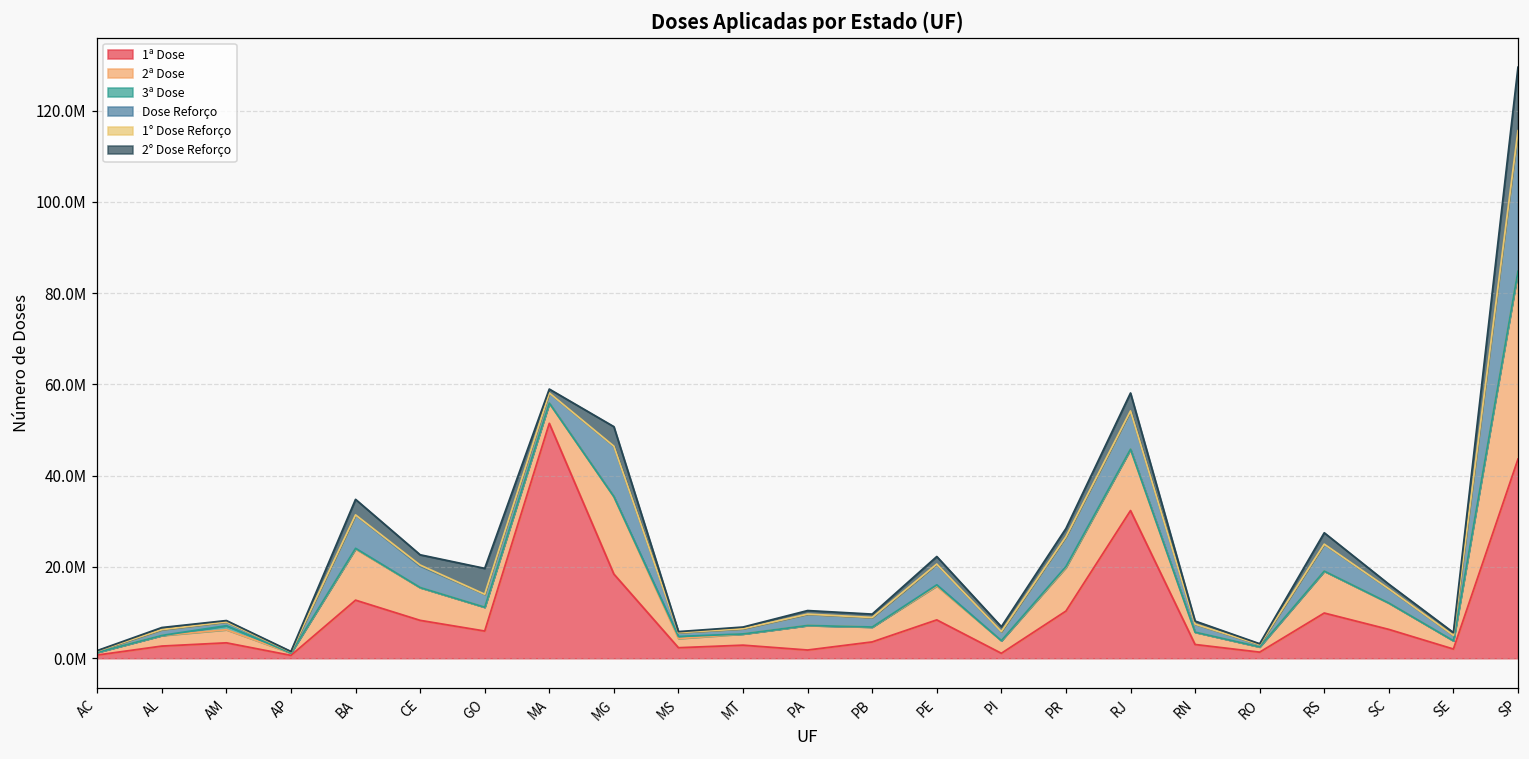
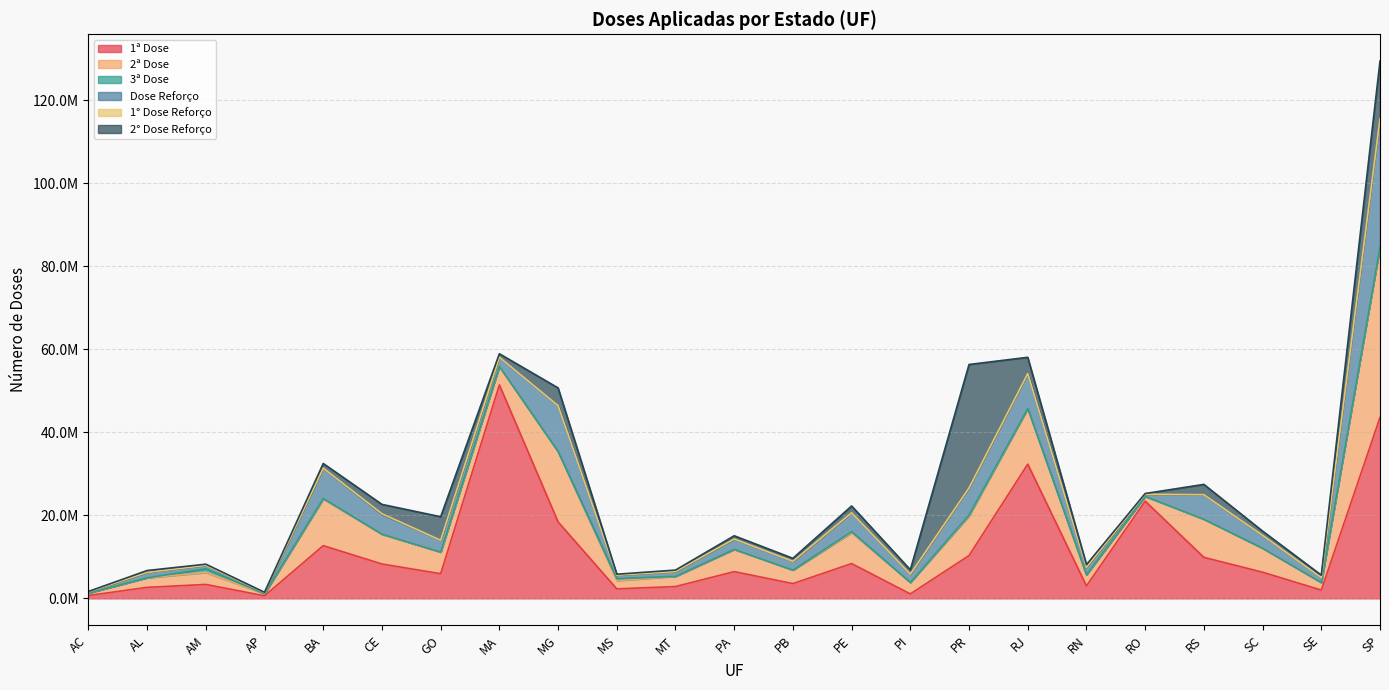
2° Dose Reforço, BA: 3000000 -> 1000000
1ª Dose, PA: 2000000 -> 6000000
2° Dose Reforço, PR: 2000000 -> 30000000
1ª Dose, RO: 1000000 -> 23000000
